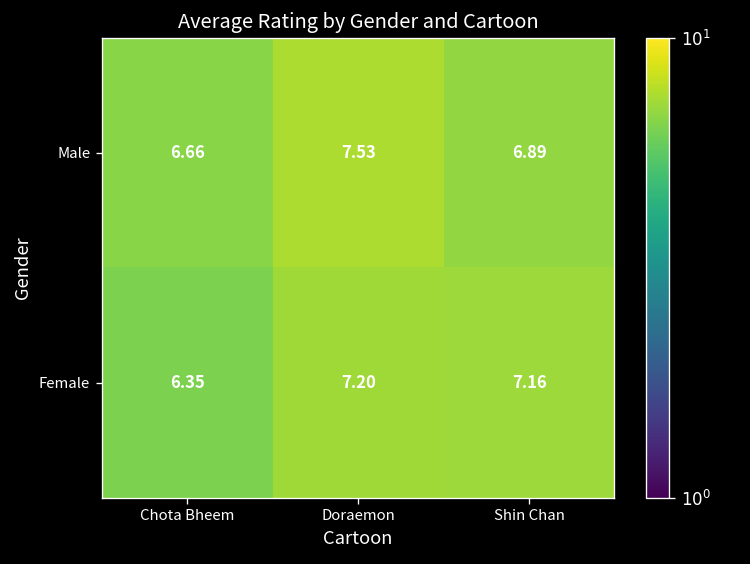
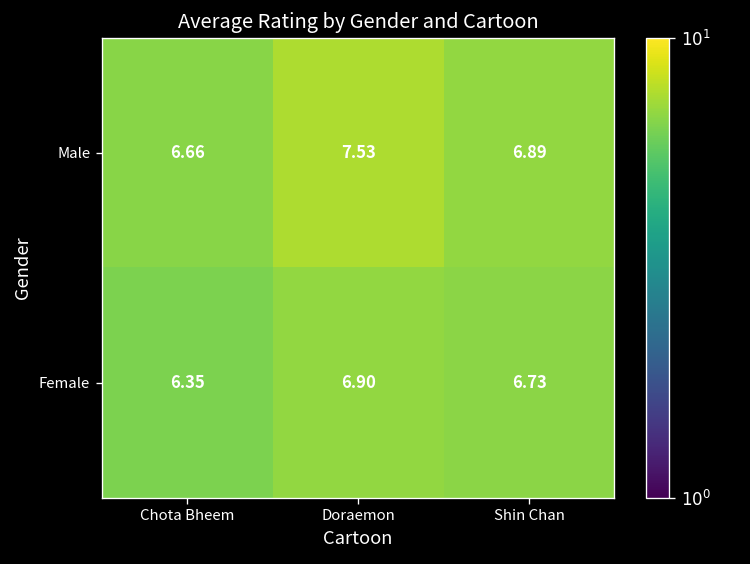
Female, Doraemon: 7.20 -> 6.90
Female, Shin Chan: 7.16 -> 6.73
